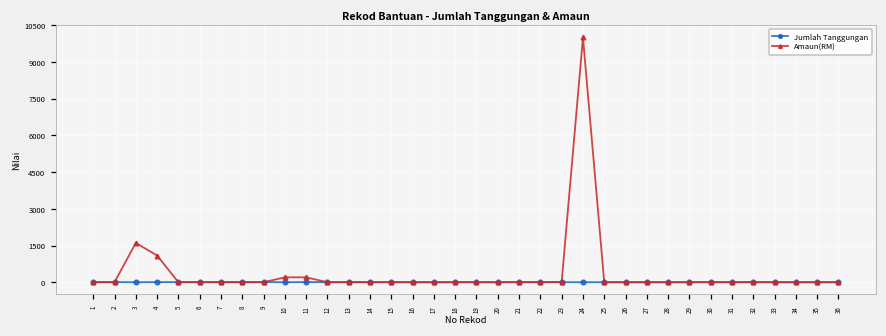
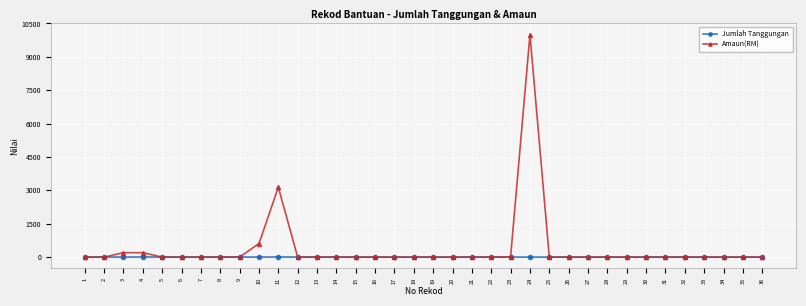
Amaun(RM), 3: 1600 -> 200
Amaun(RM), 4: 1100 -> 200
Amaun(RM), 10: 200 -> 600
Amaun(RM), 11: 200 -> 3100
